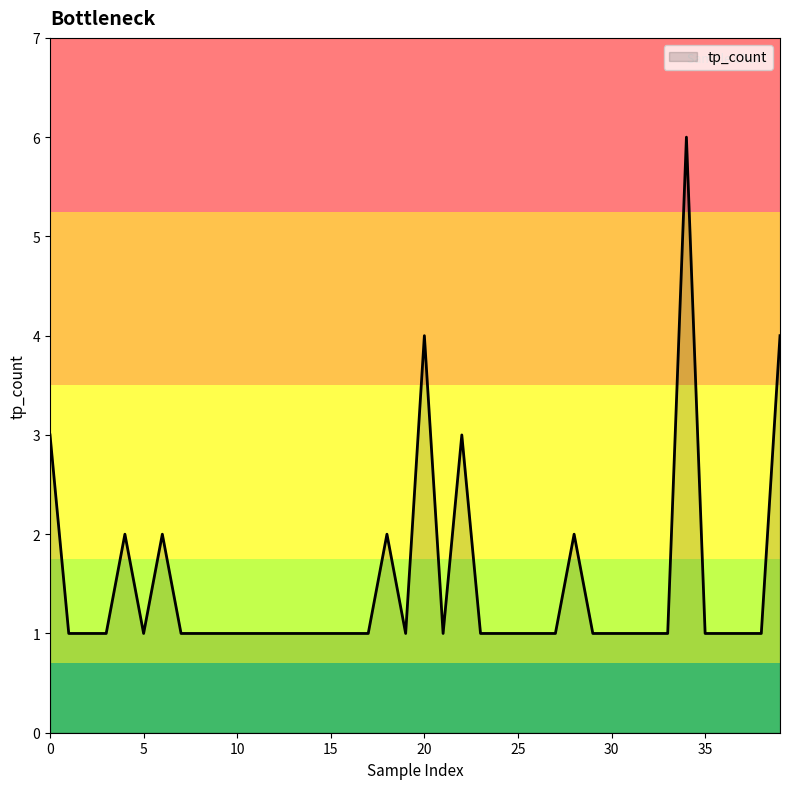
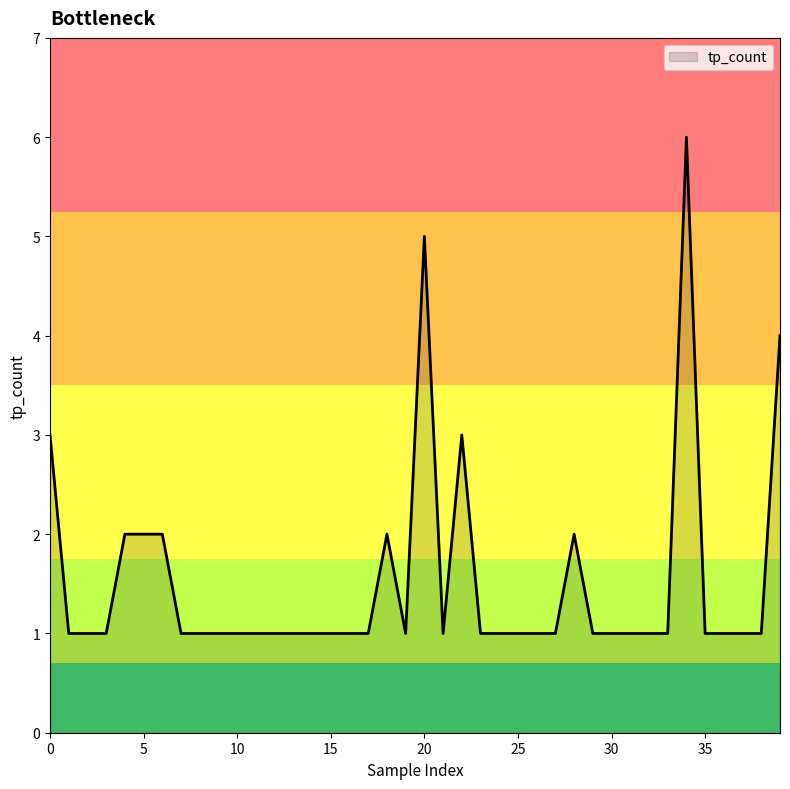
5: 1 -> 2
20: 4 -> 5
